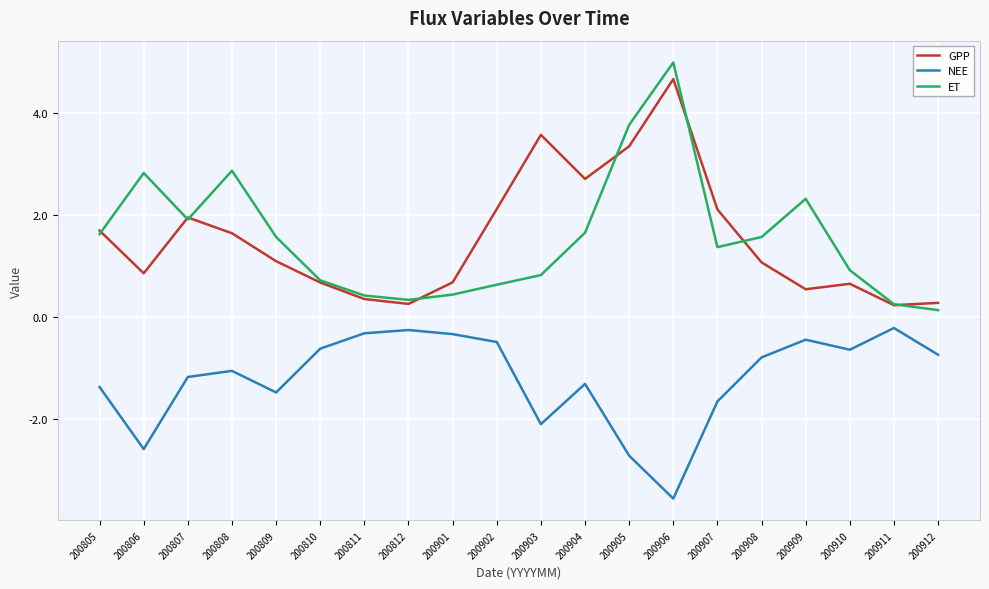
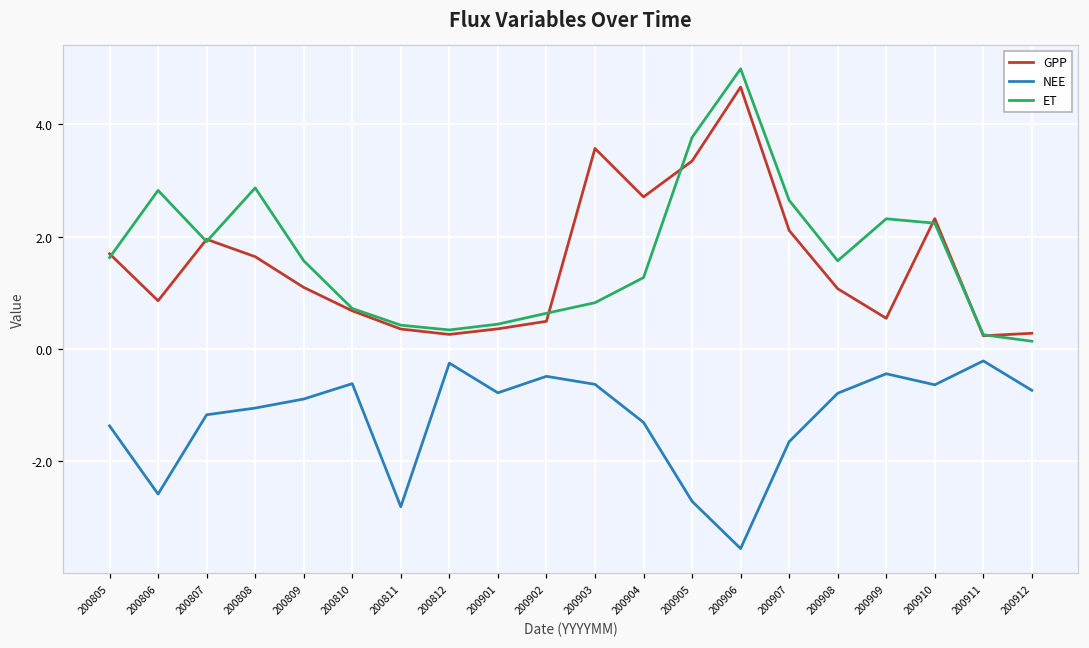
NEE, 200809: -1.5 -> -0.9
NEE, 200811: -0.3 -> -2.8
GPP, 200901: 0.7 -> 0.4
NEE, 200901: -0.3 -> -0.8
GPP, 200902: 2.1 -> 0.5
NEE, 200903: -2.1 -> -0.6
ET, 200904: 1.7 -> 1.3
ET, 200907: 1.4 -> 2.6
GPP, 200910: 0.7 -> 2.3
ET, 200910: 0.9 -> 2.2
